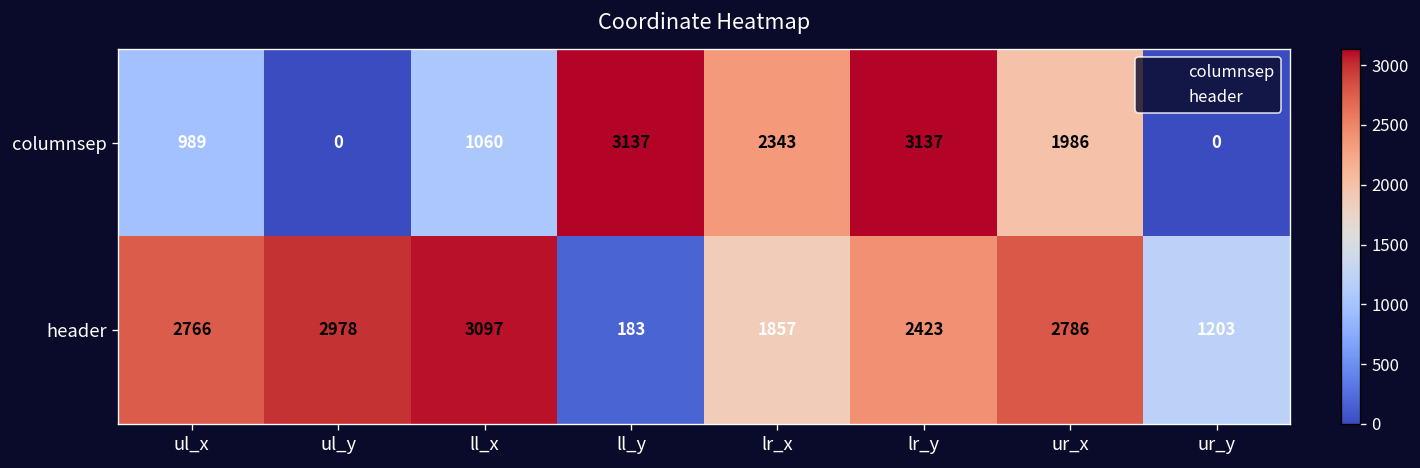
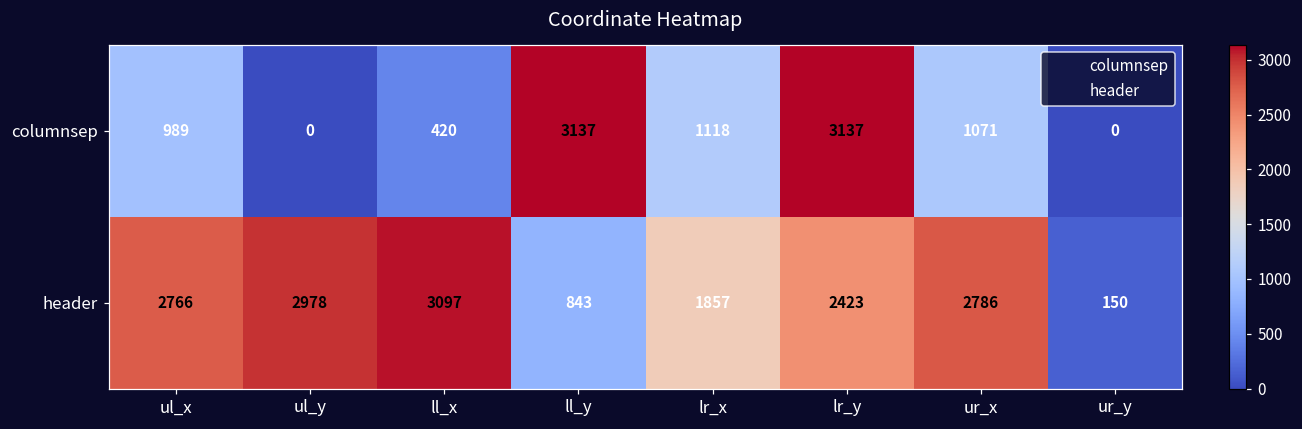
columnsep, ll_x: 1060 -> 420
columnsep, lr_x: 2343 -> 1118
columnsep, ur_x: 1986 -> 1071
header, ll_y: 183 -> 843
header, ur_y: 1203 -> 150
